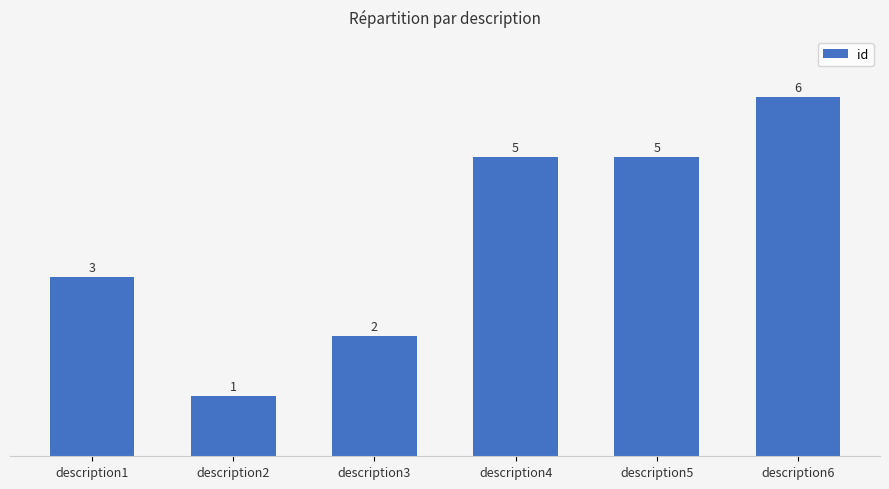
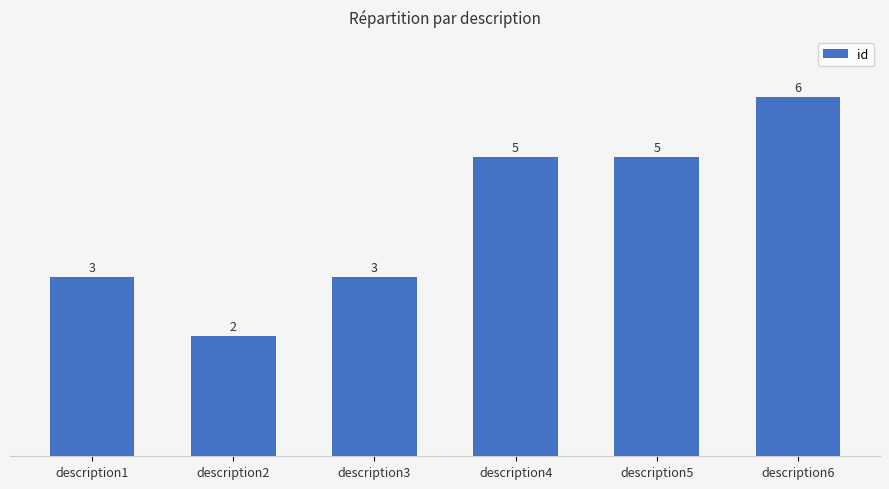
description2: 1 -> 2
description3: 2 -> 3
